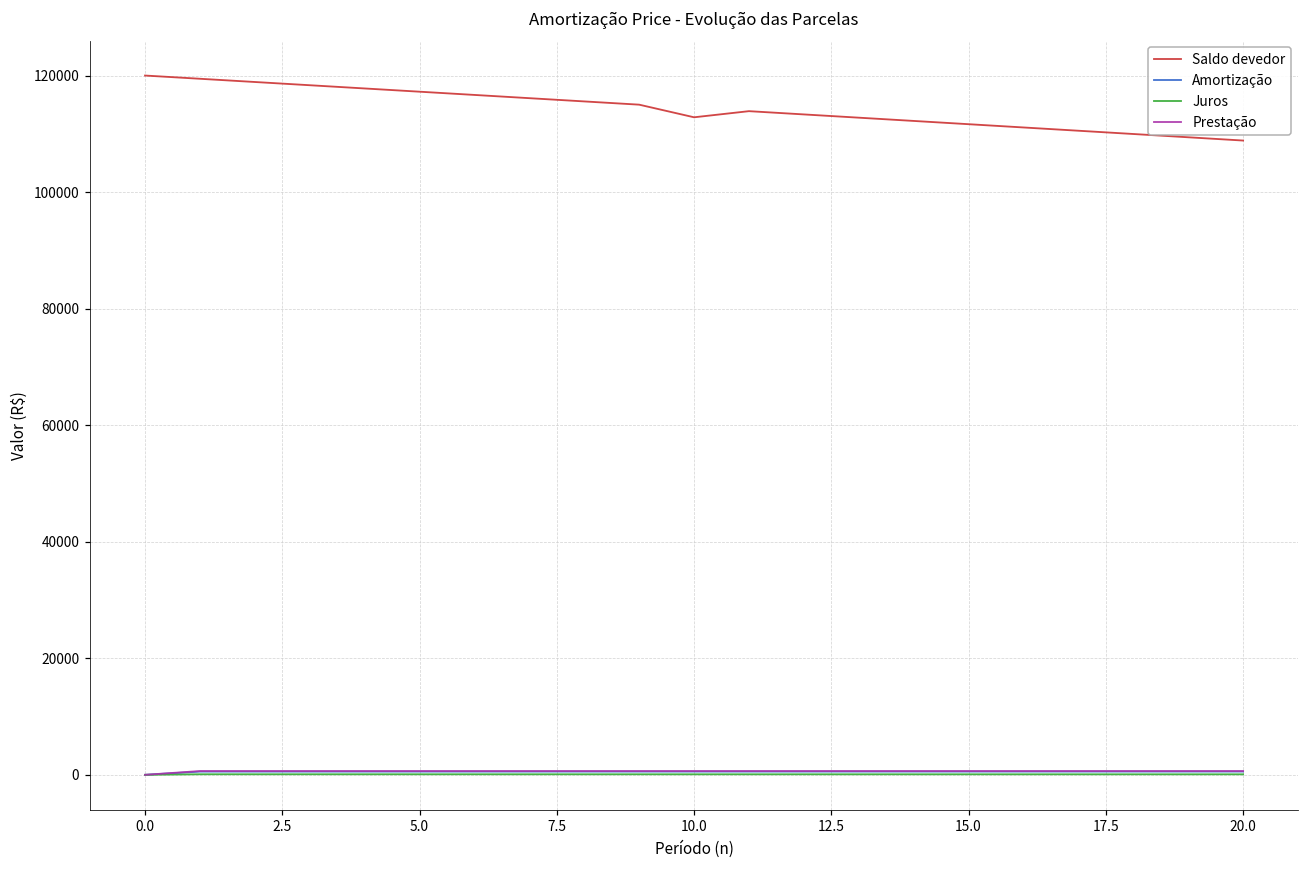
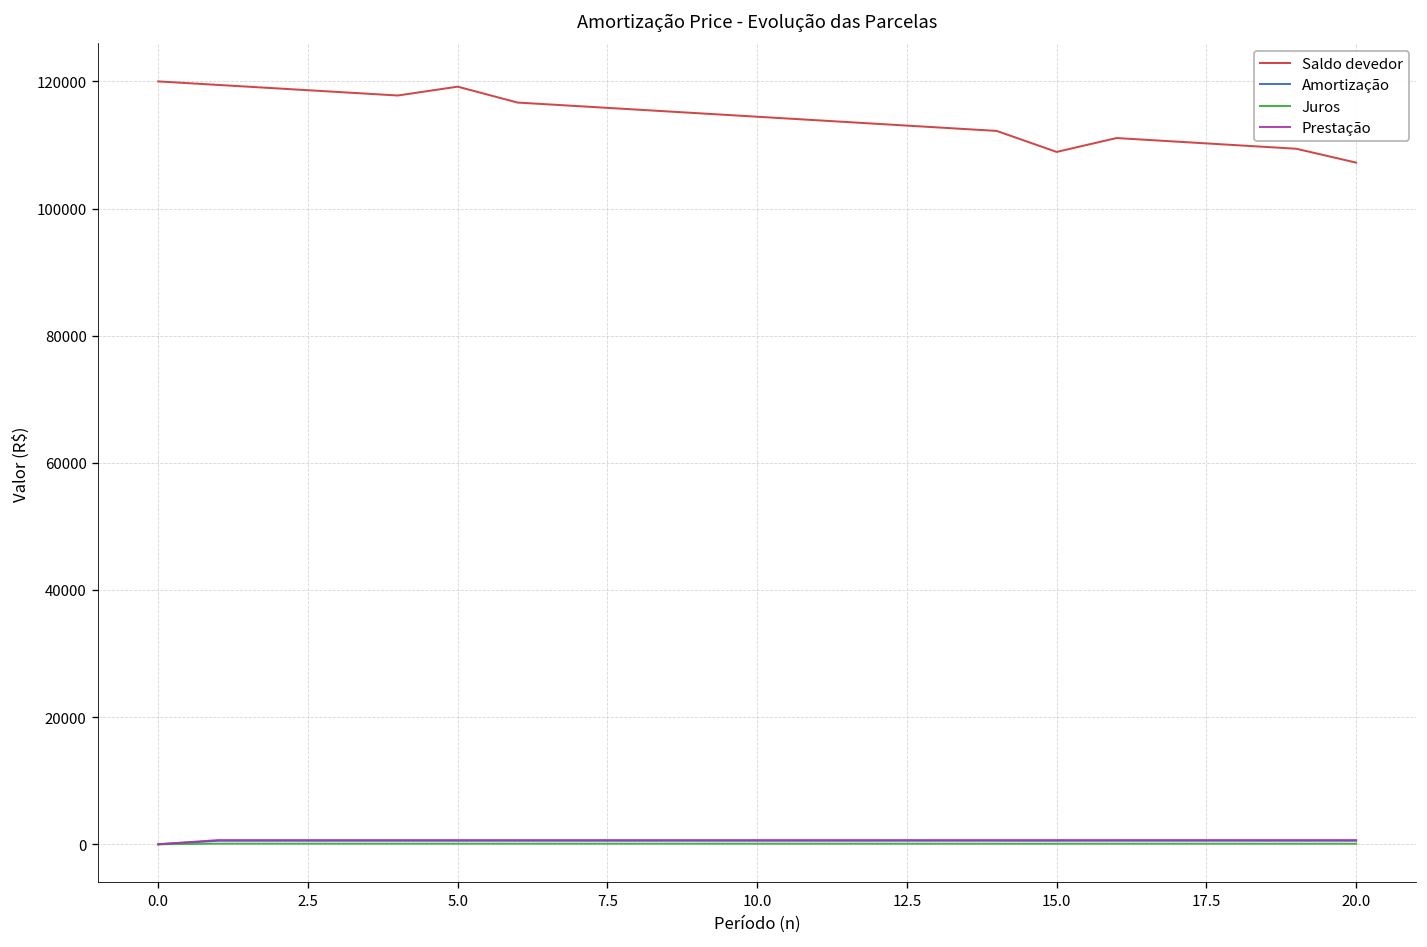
Saldo devedor, 5.0: 117000 -> 119000
Saldo devedor, 10.0: 113000 -> 114000
Saldo devedor, 15.0: 112000 -> 109000
Saldo devedor, 20.0: 109000 -> 107000
